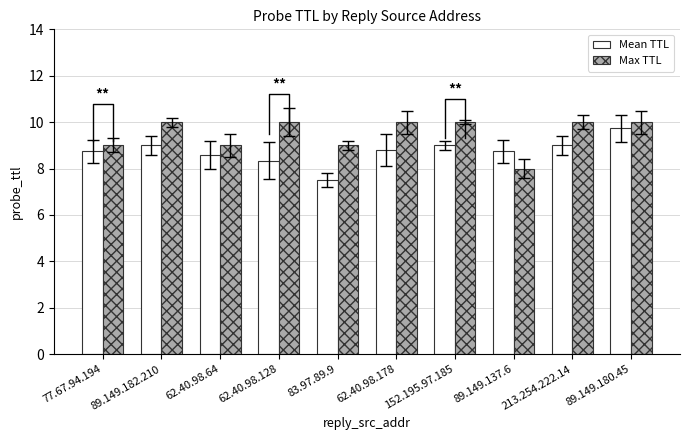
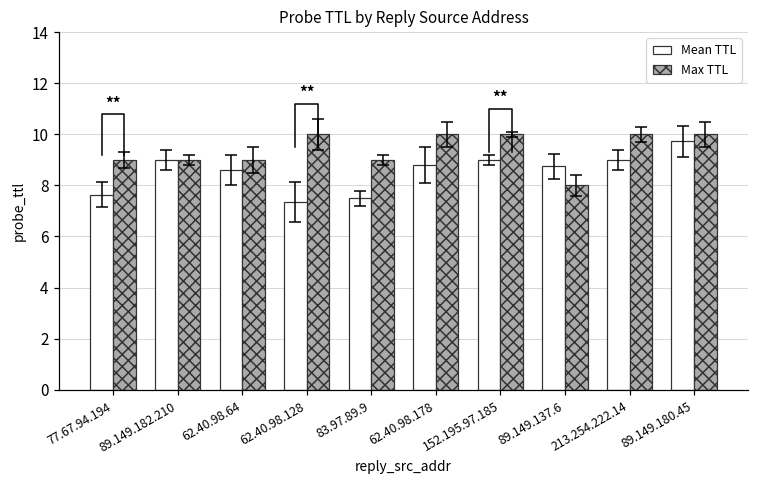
Mean TTL, 77.67.94.194: 8.8 -> 7.6
Max TTL, 89.149.182.210: 10 -> 9
Mean TTL, 62.40.98.128: 8.3 -> 7.4
